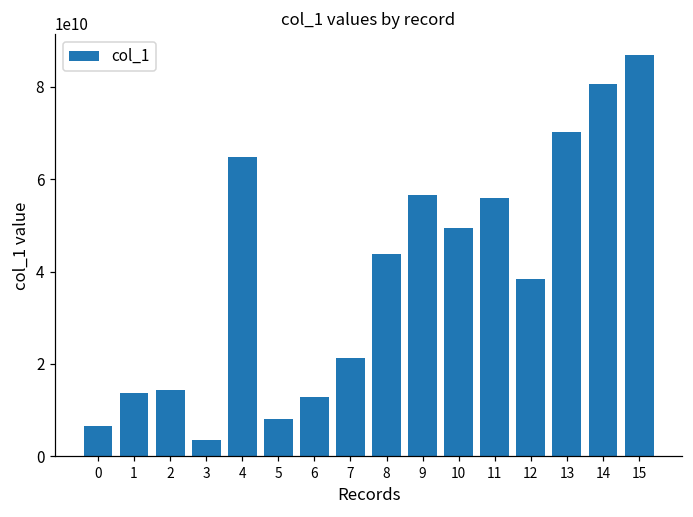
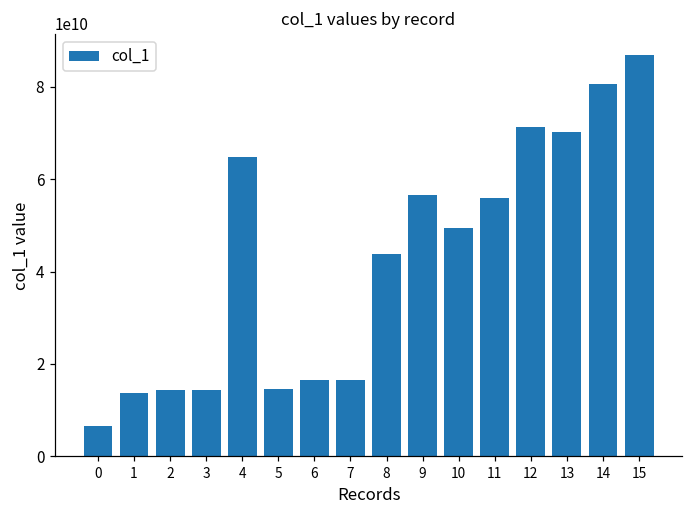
3: 4000000000 -> 14000000000
5: 8000000000 -> 15000000000
6: 13000000000 -> 17000000000
7: 21000000000 -> 17000000000
12: 38000000000 -> 71000000000
